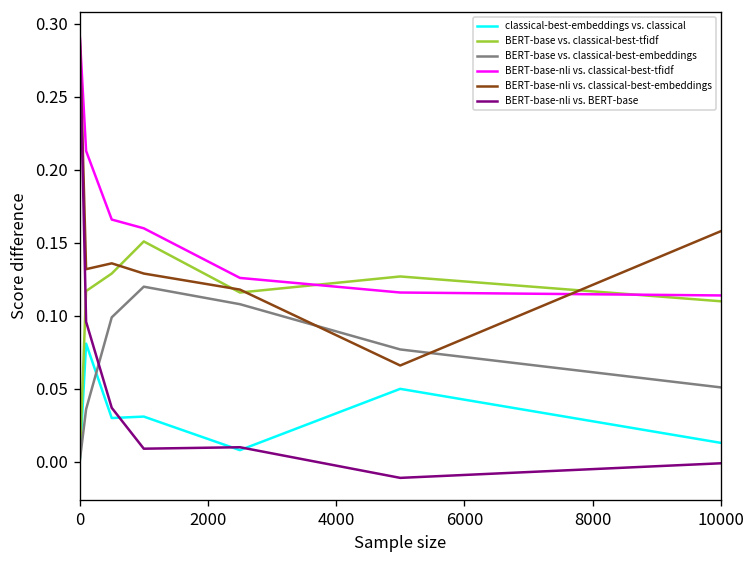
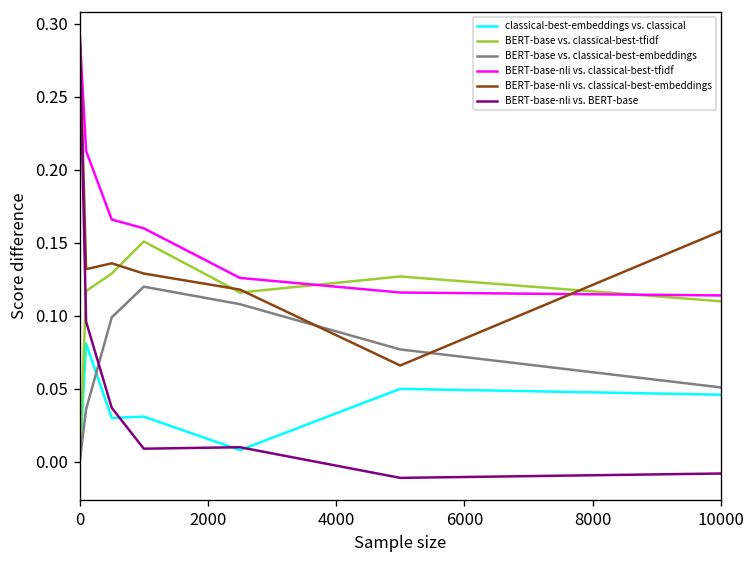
classical-best-embeddings vs. classical, 10000: 0.013 -> 0.046
BERT-base-nli vs. BERT-base, 10000: -0.001 -> -0.008
